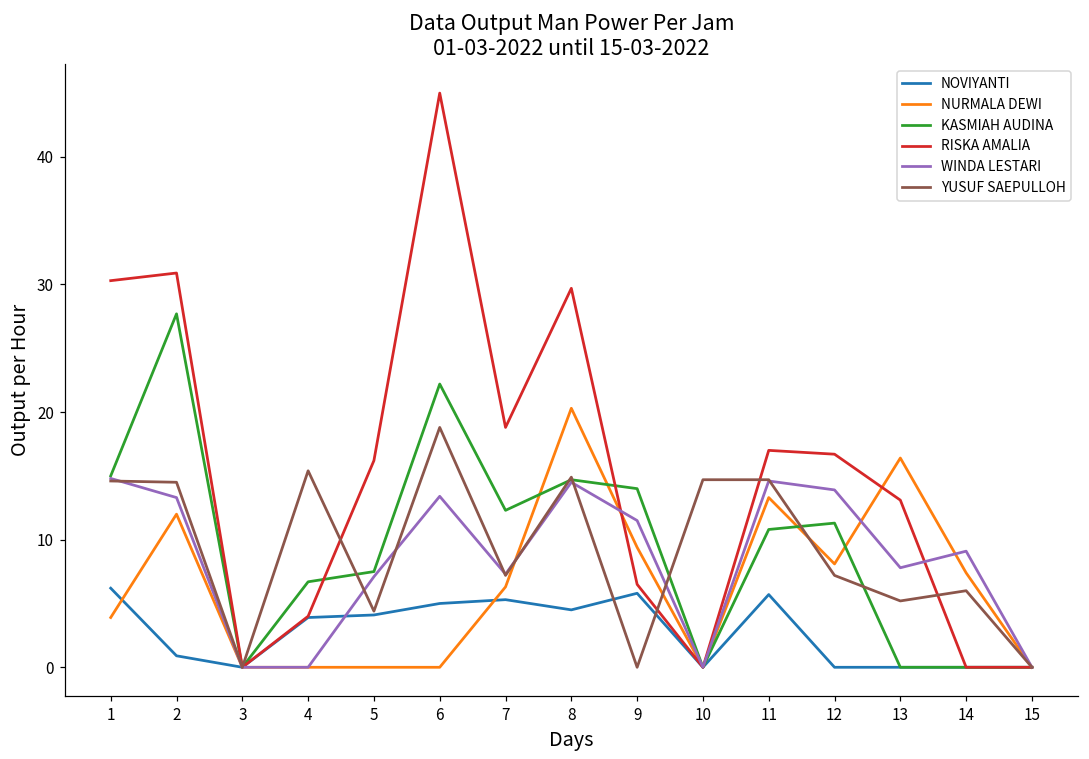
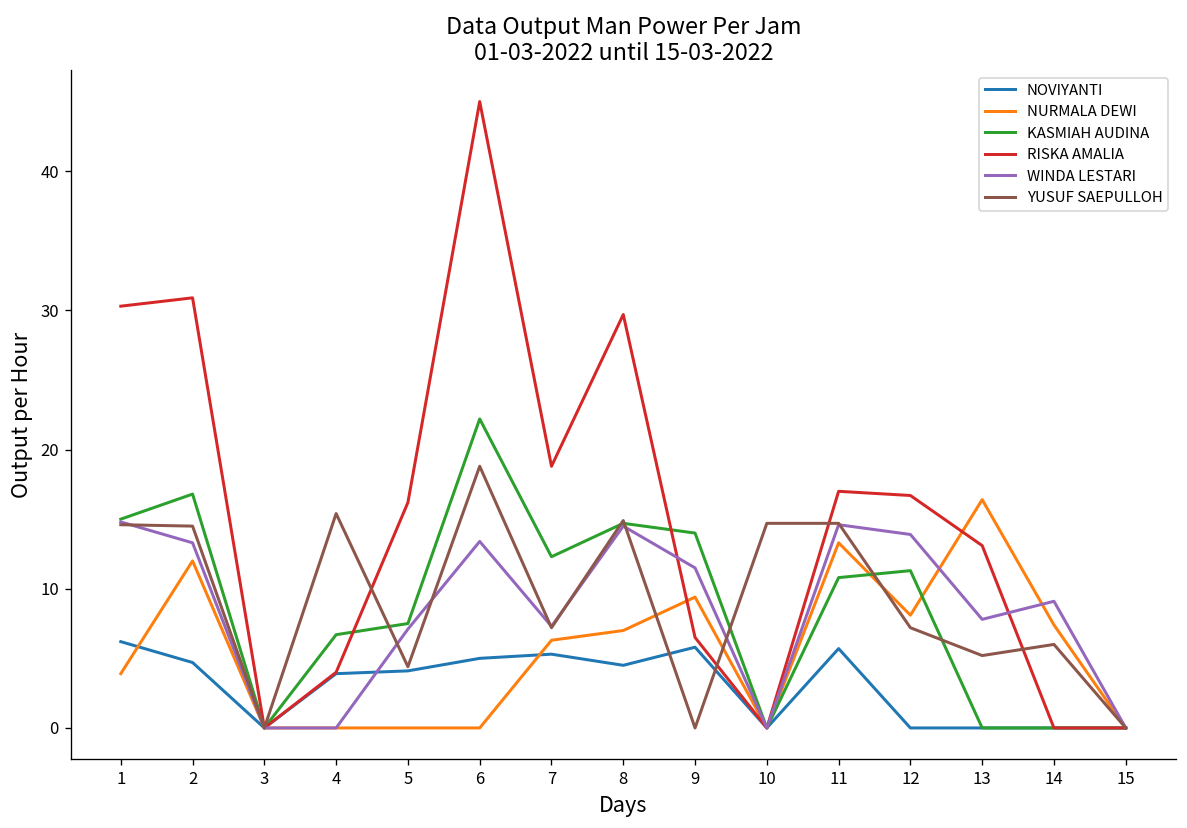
NOVIYANTI, 2: 0.9 -> 4.7
KASMIAH AUDINA, 2: 27.7 -> 16.8
NURMALA DEWI, 8: 20.3 -> 7.0
